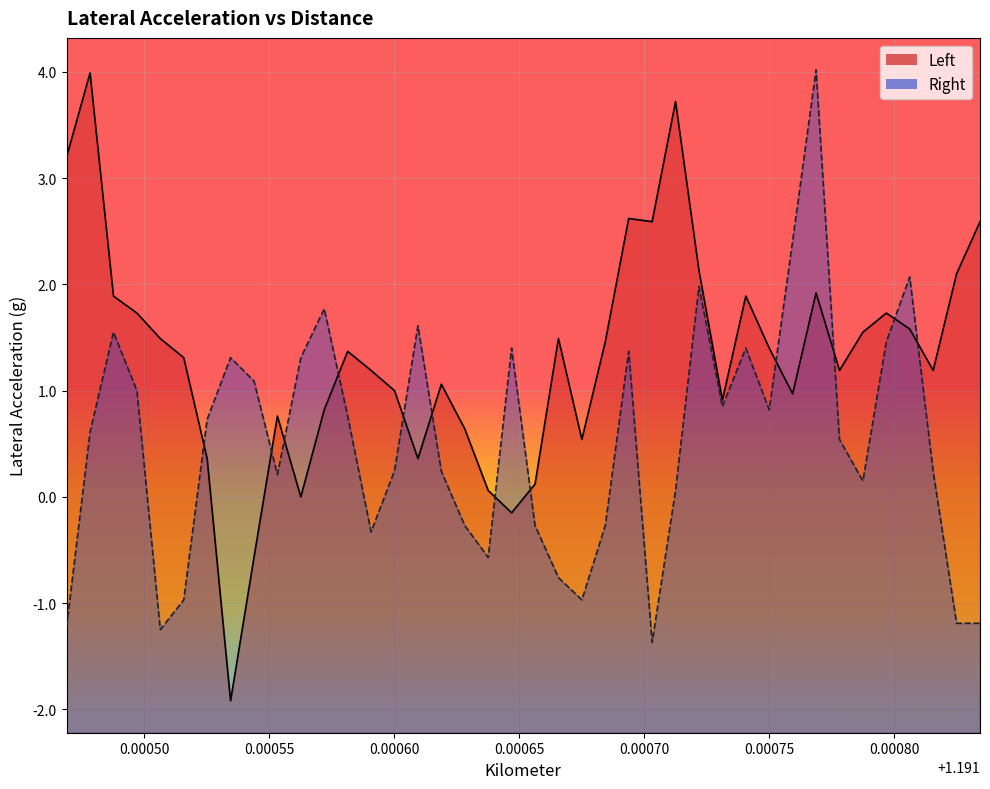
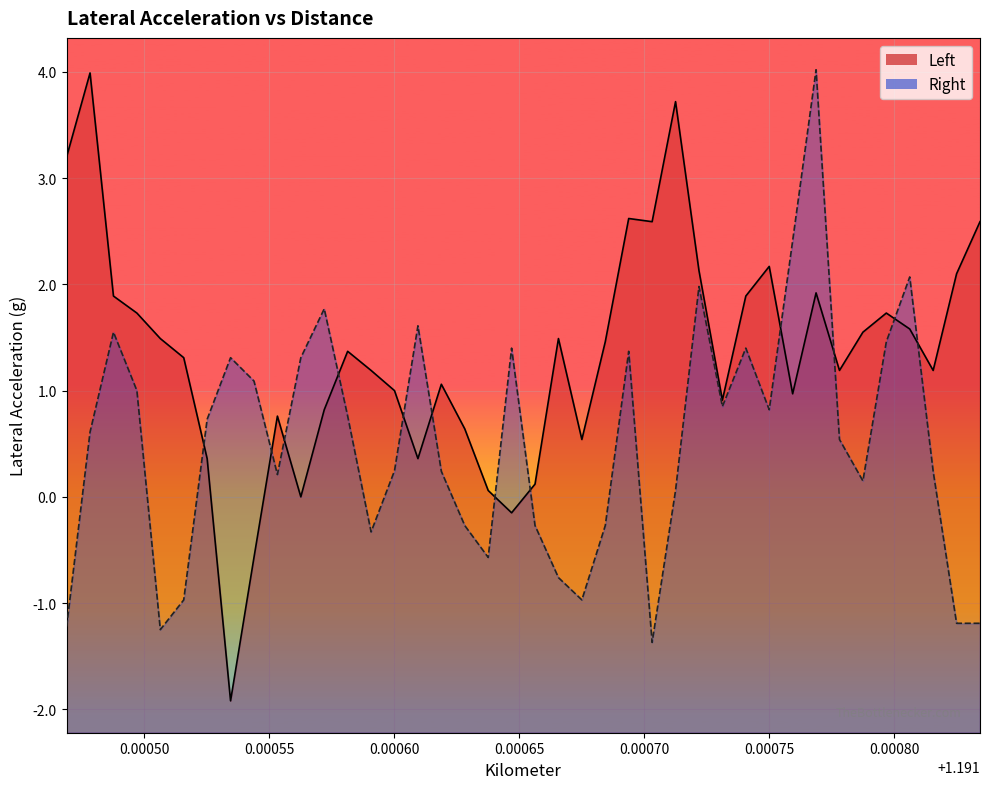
Left, 0.00075: 1.40 -> 2.17
